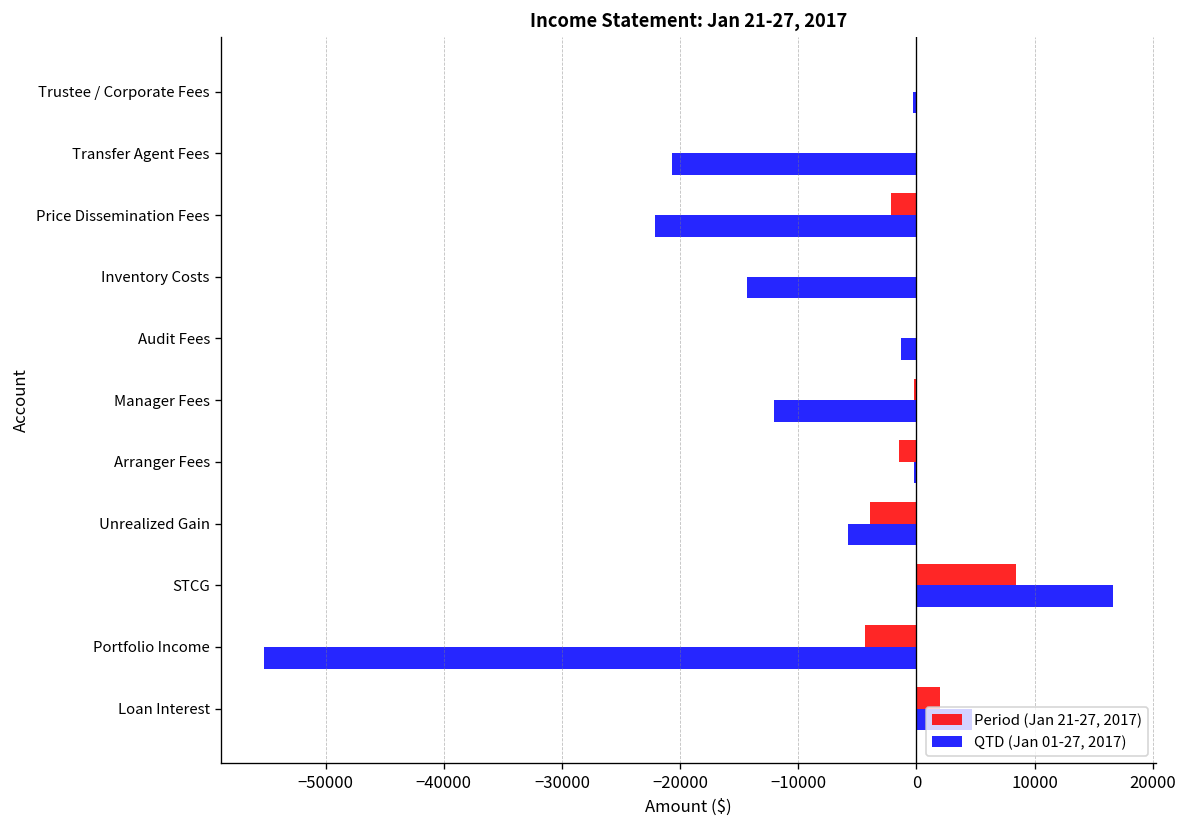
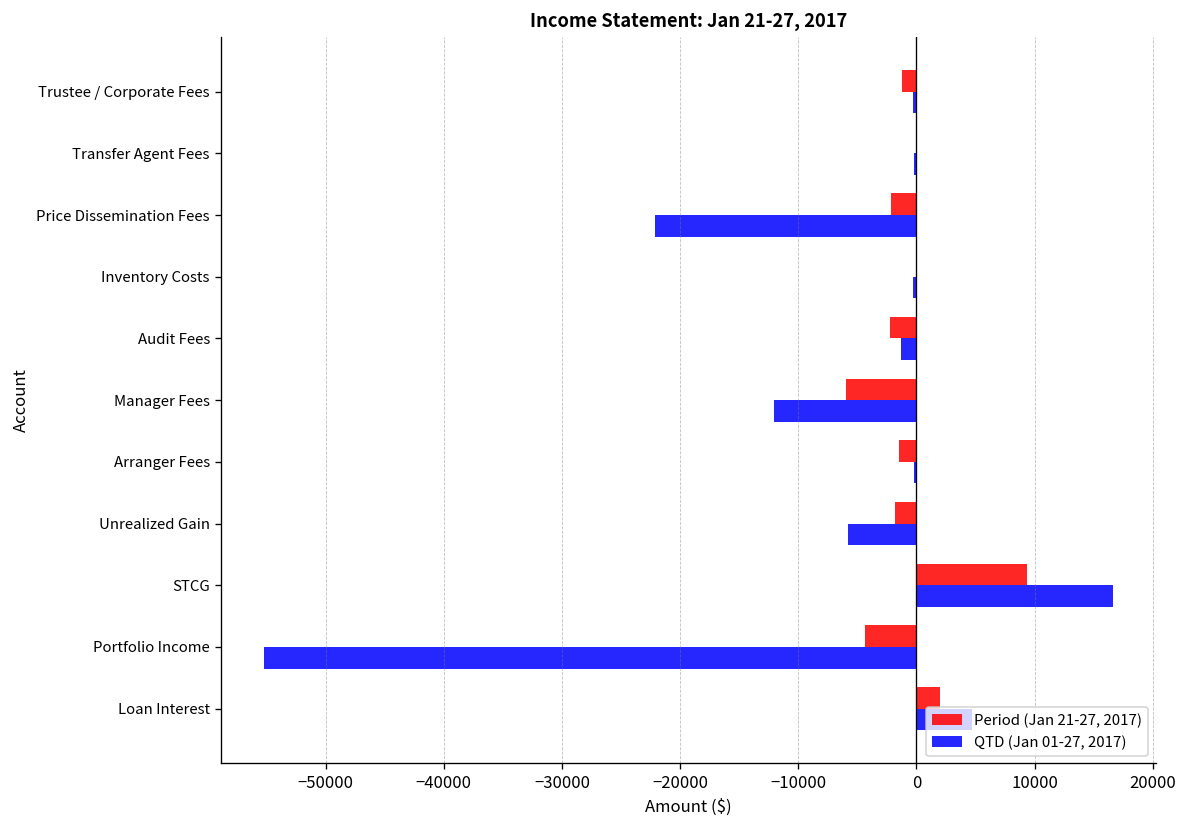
Period (Jan 21-27, 2017), Trustee / Corporate Fees: 0 -> -1000
QTD (Jan 01-27, 2017), Transfer Agent Fees: -21000 -> 0
QTD (Jan 01-27, 2017), Inventory Costs: -14000 -> 0
Period (Jan 21-27, 2017), Audit Fees: 0 -> -2000
Period (Jan 21-27, 2017), Manager Fees: 0 -> -6000
Period (Jan 21-27, 2017), Unrealized Gain: -4000 -> -2000
Period (Jan 21-27, 2017), STCG: 8000 -> 9000
